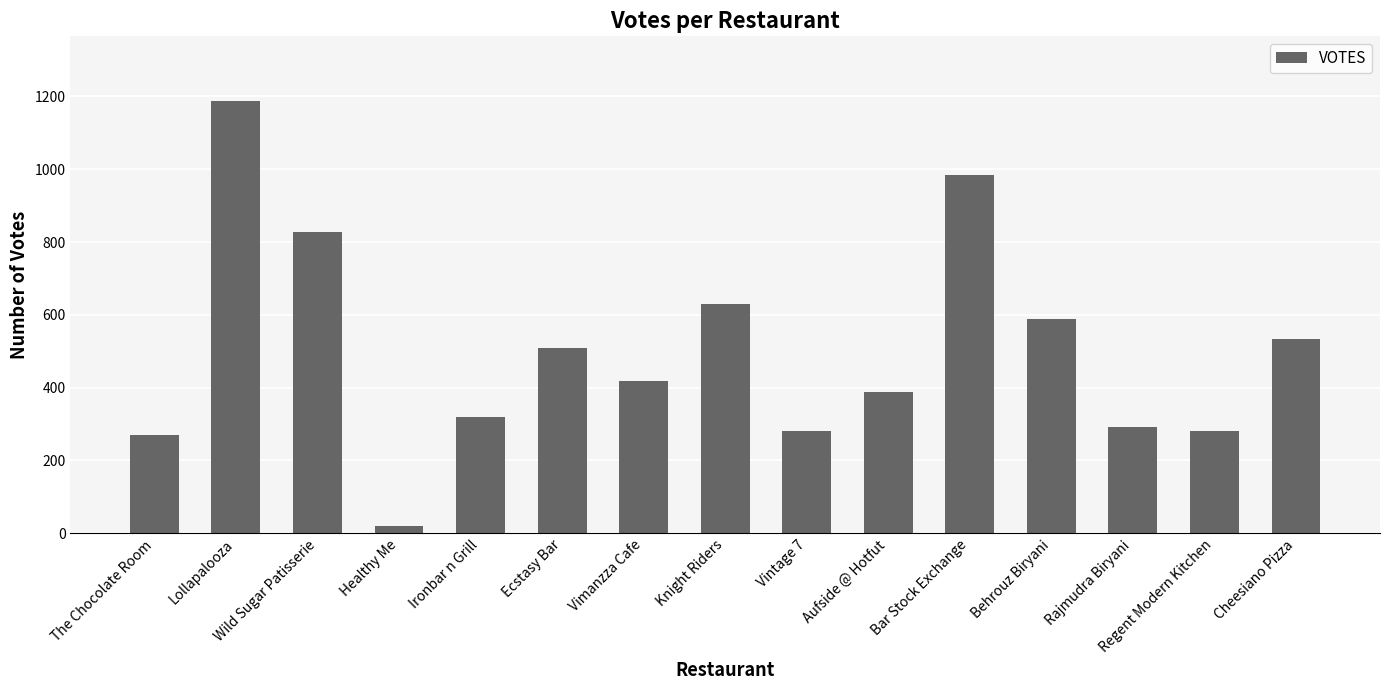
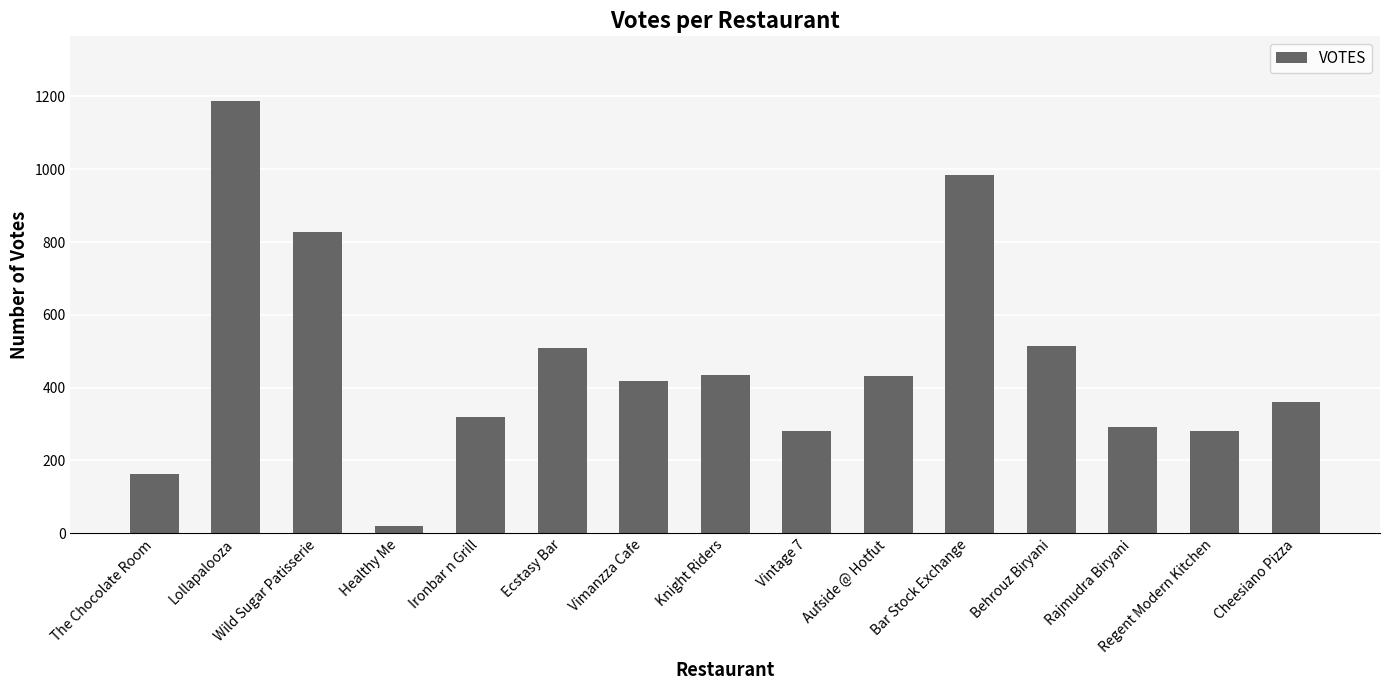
The Chocolate Room: 270 -> 160
Knight Riders: 630 -> 440
Aufside @ Hotfut: 390 -> 430
Behrouz Biryani: 590 -> 510
Cheesiano Pizza: 540 -> 360
